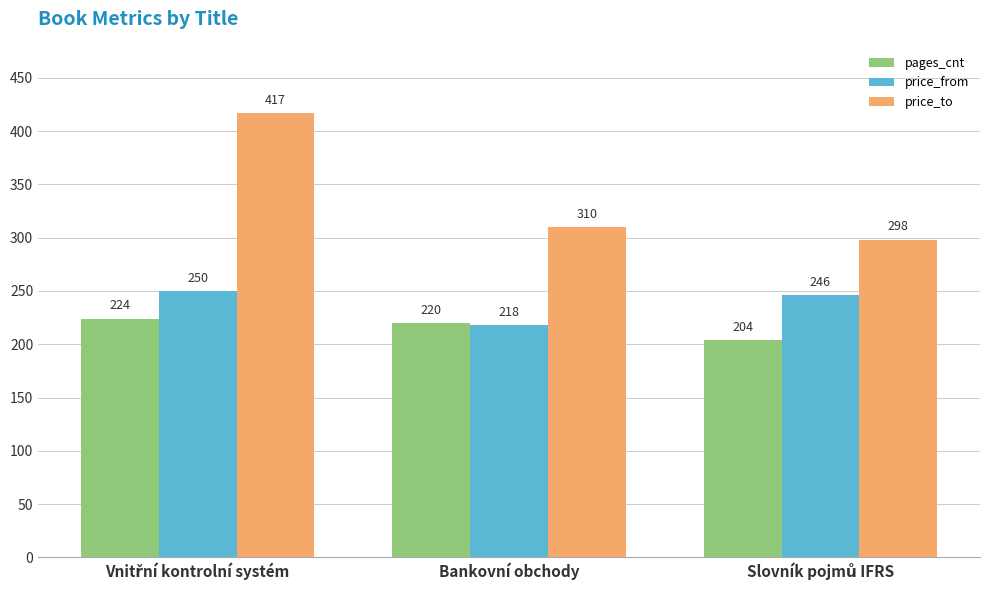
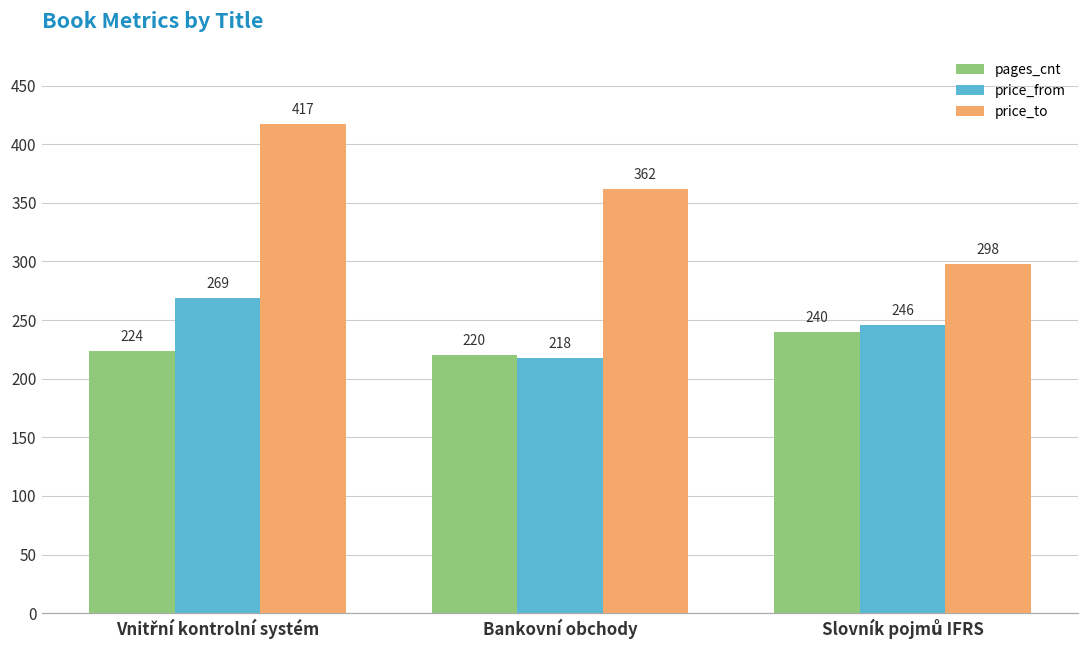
price_from, Vnitřní kontrolní systém: 250 -> 269
price_to, Bankovní obchody: 310 -> 362
pages_cnt, Slovník pojmů IFRS: 204 -> 240
